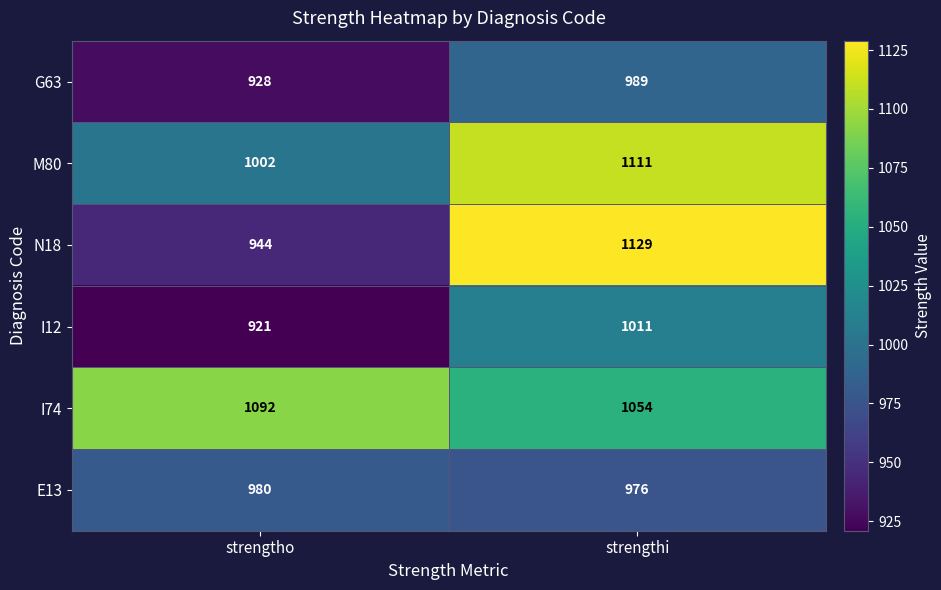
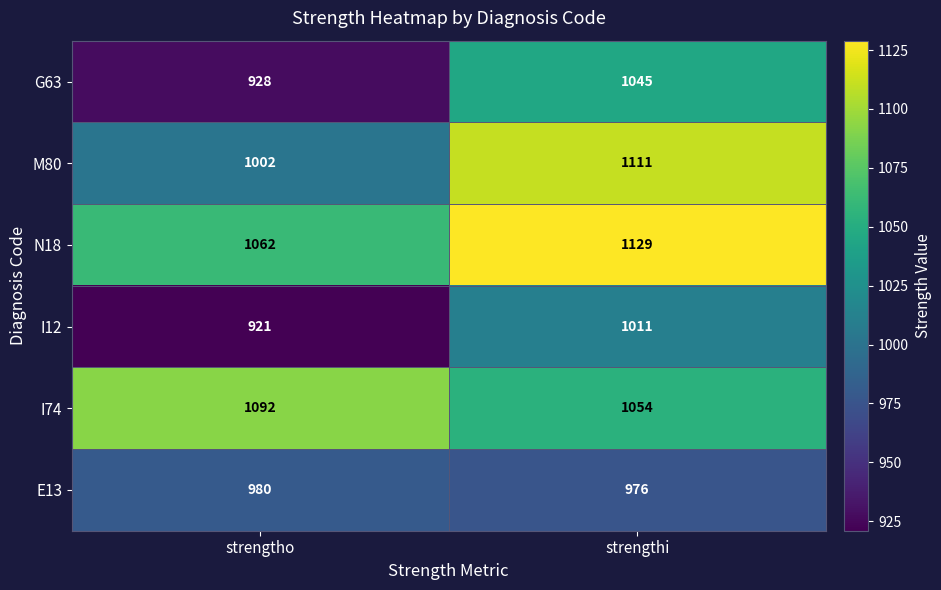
G63, strengthi: 989 -> 1045
N18, strengtho: 944 -> 1062
